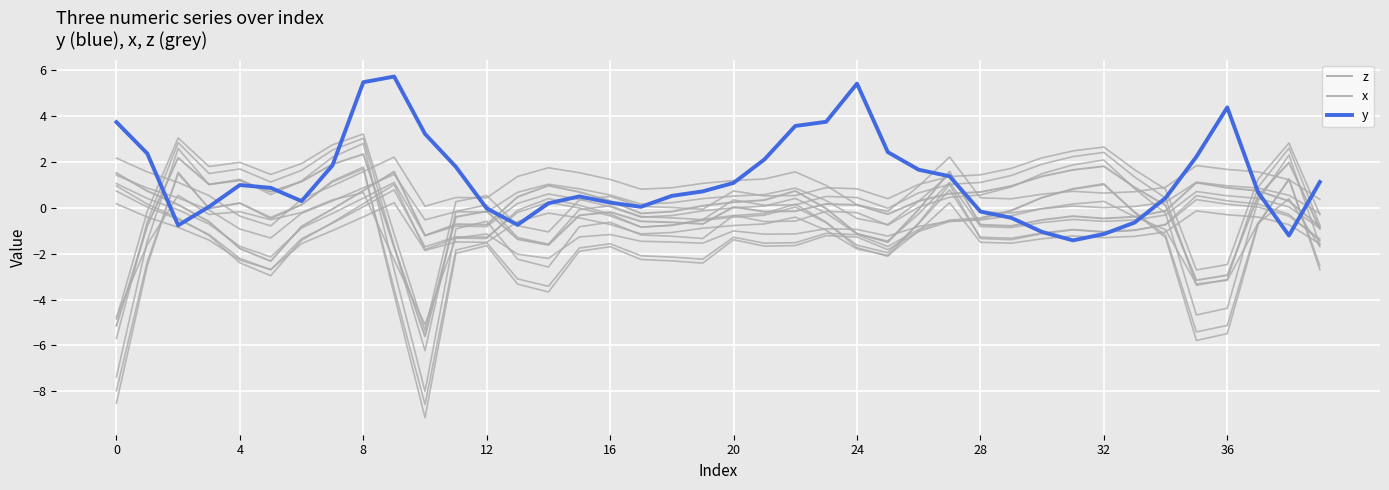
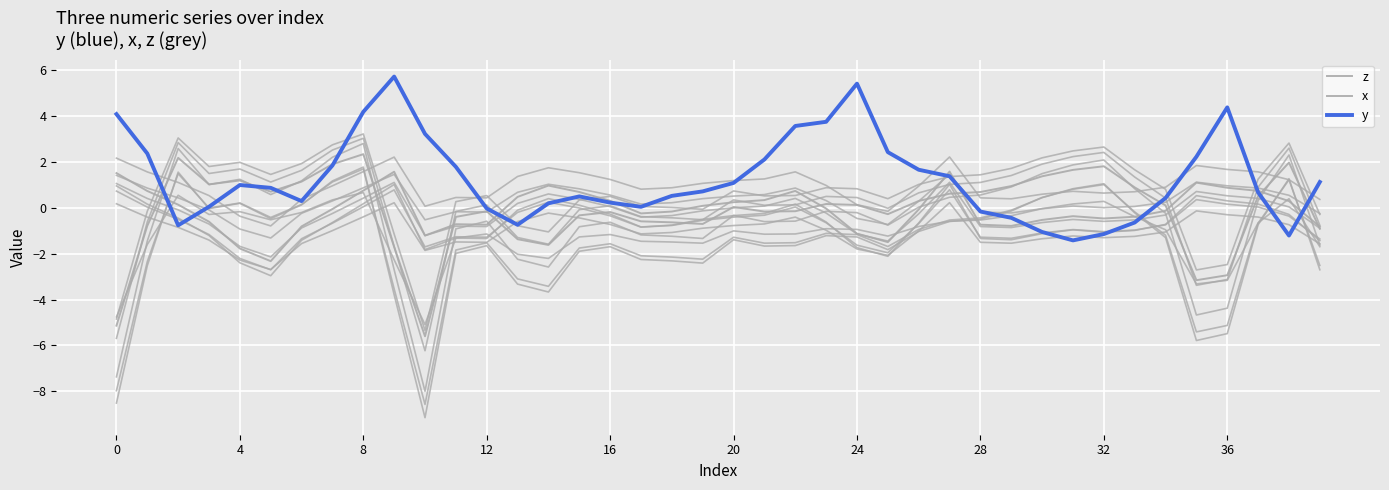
y, 0: 3.7 -> 4.1
y, 8: 5.5 -> 4.2
